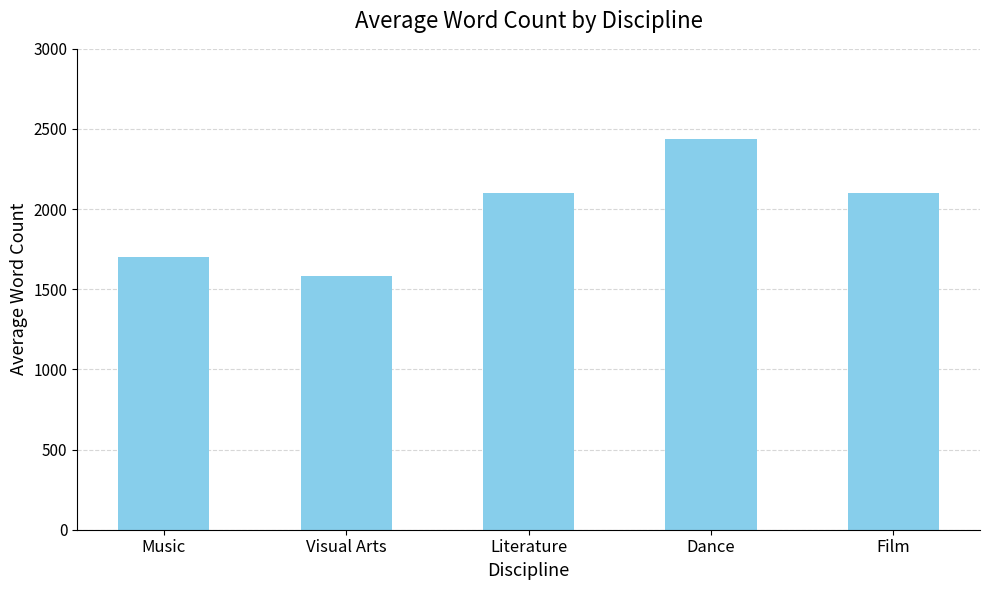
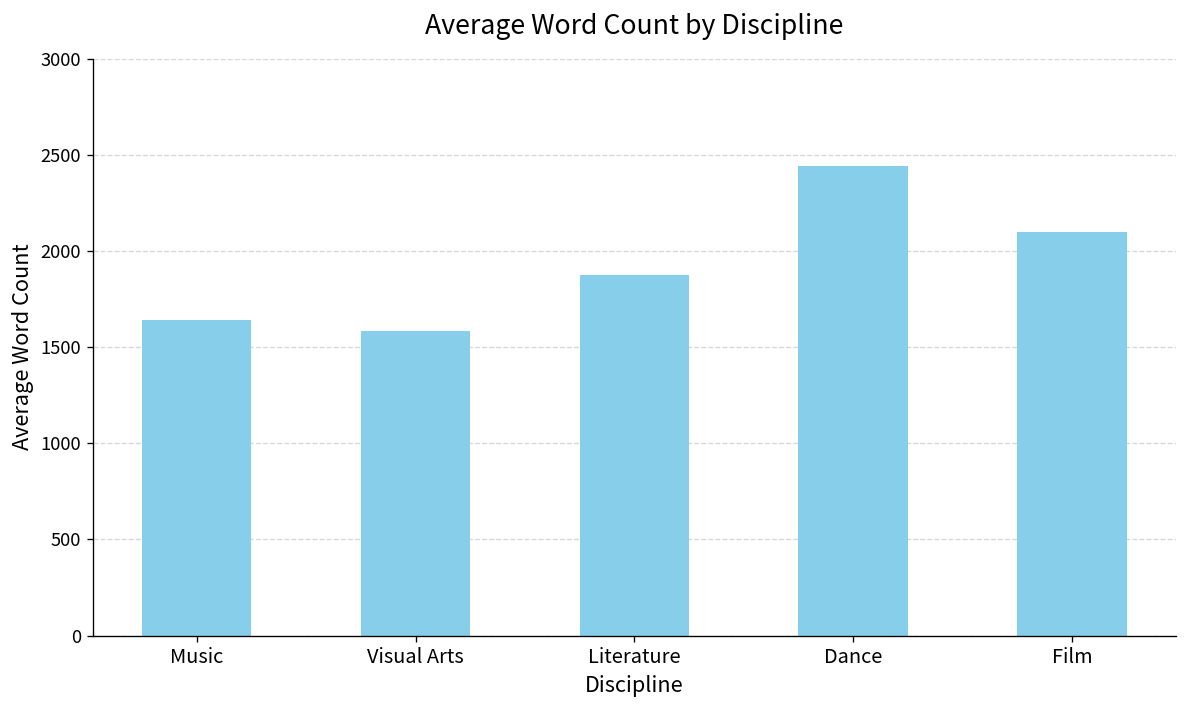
Music: 1700 -> 1640
Literature: 2100 -> 1870
